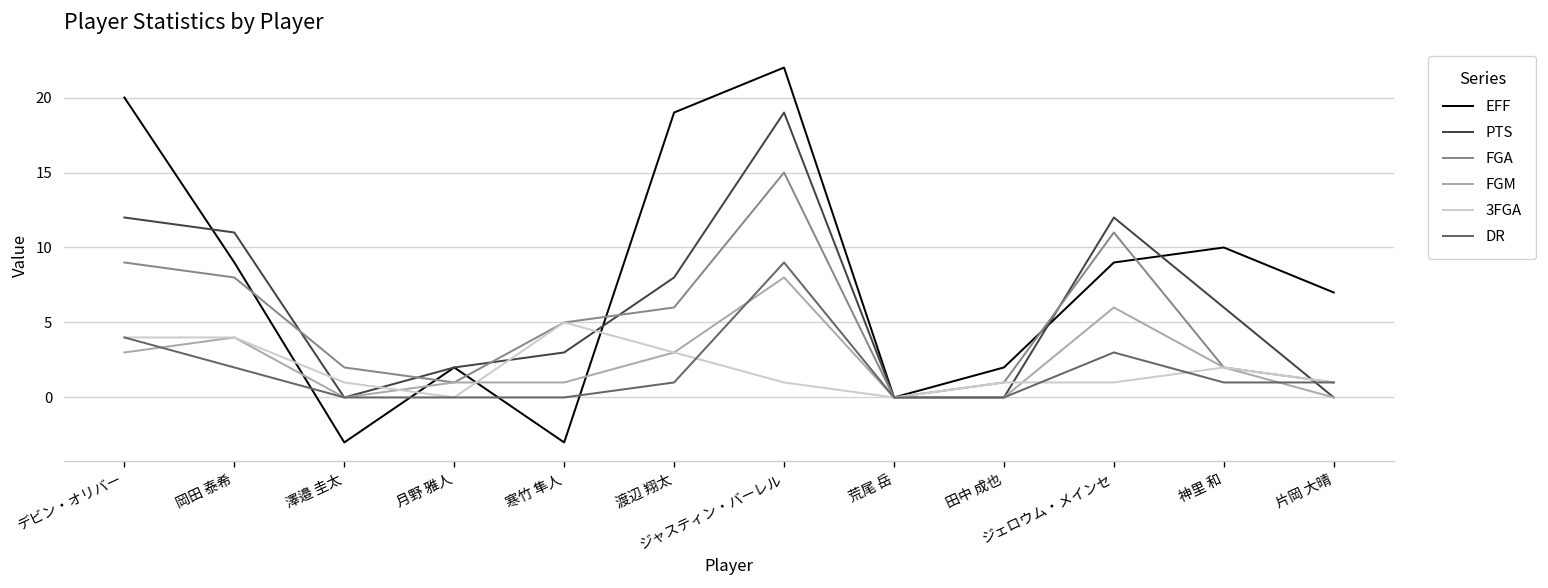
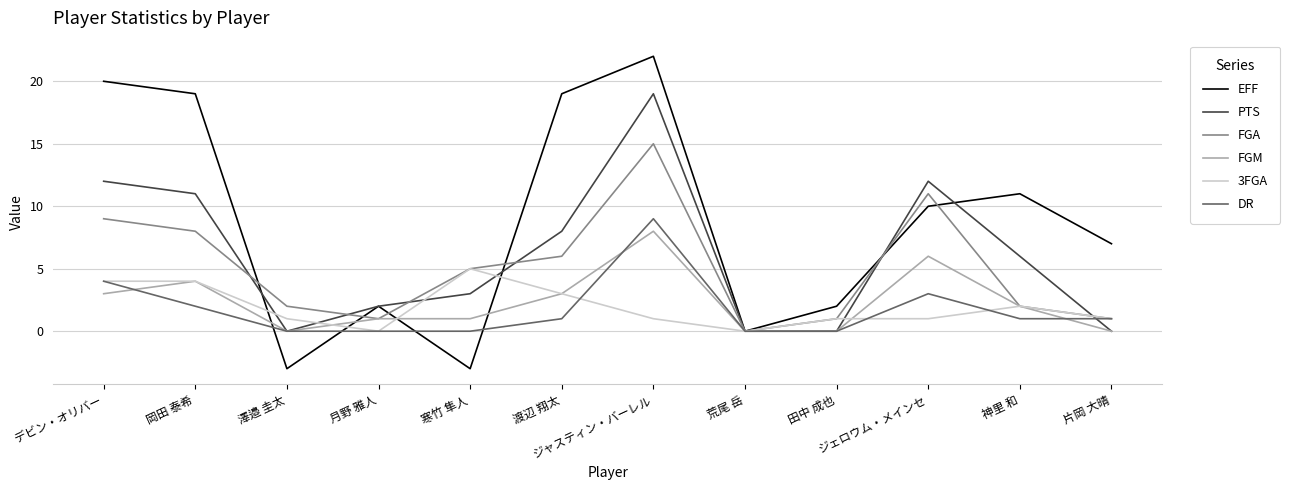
EFF, 岡田 泰希: 9 -> 19
EFF, ジェロウム・メインセ: 9 -> 10
EFF, 神里 和: 10 -> 11
